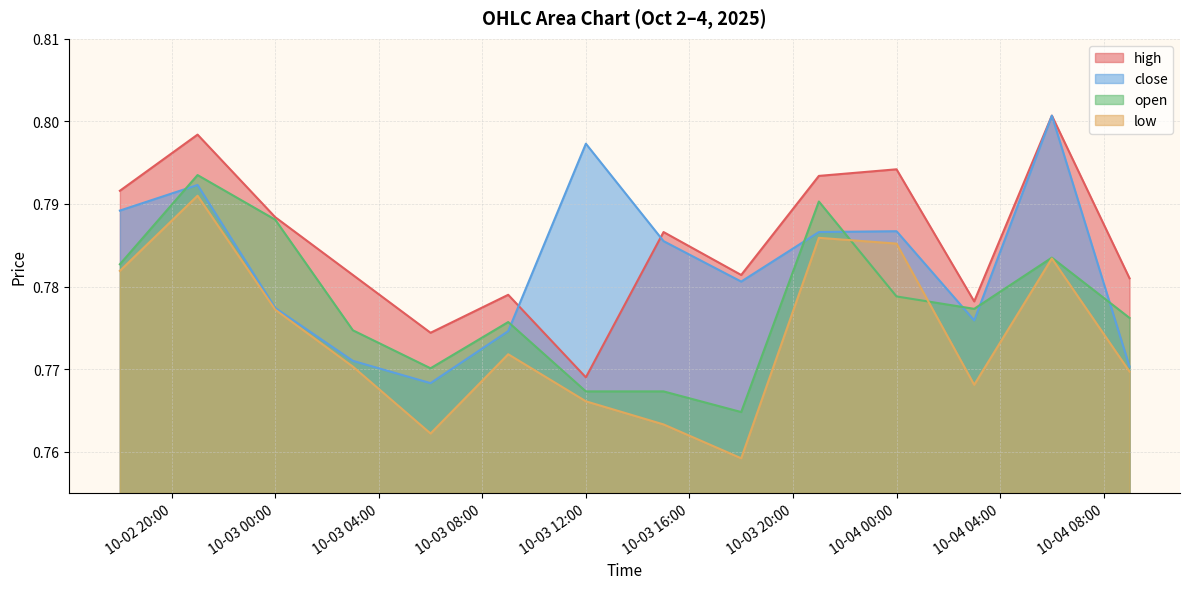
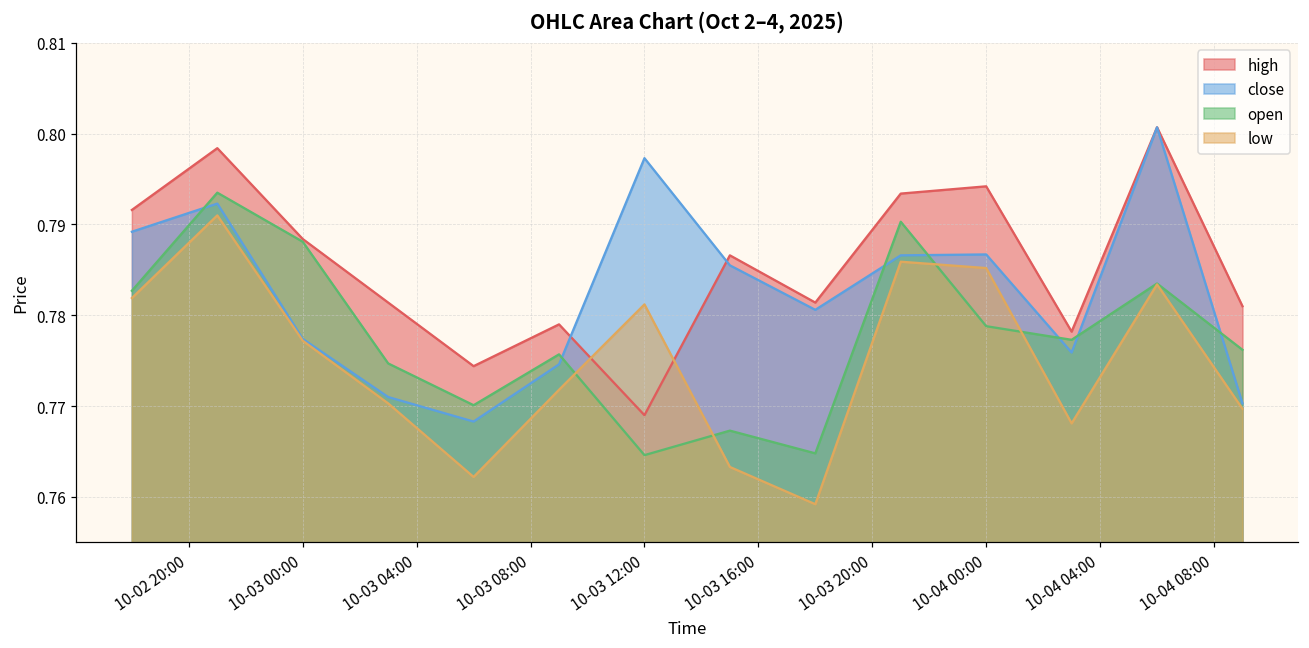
open, 10-03 12:00: 0.767 -> 0.765
low, 10-03 12:00: 0.766 -> 0.781
